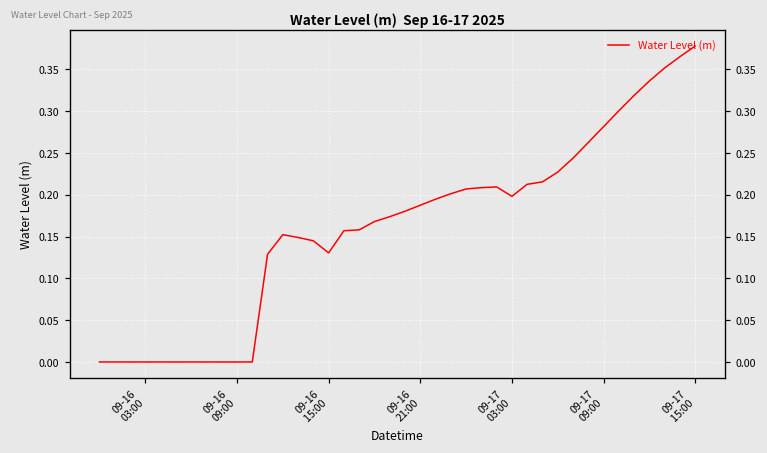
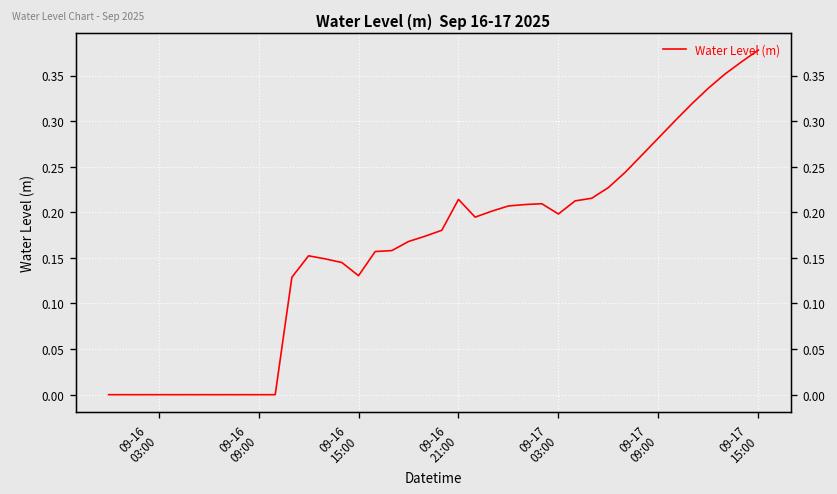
09-16 21:00: 0.19 -> 0.21
